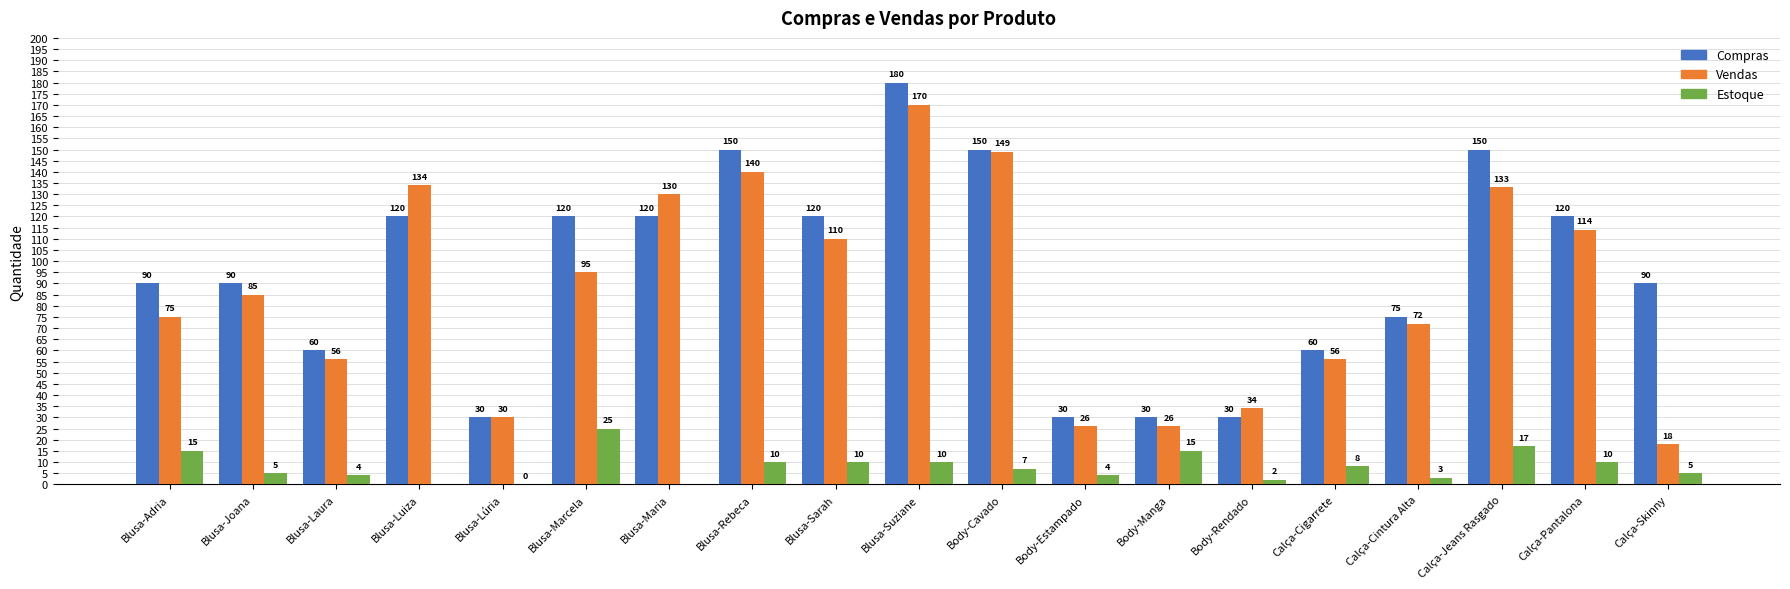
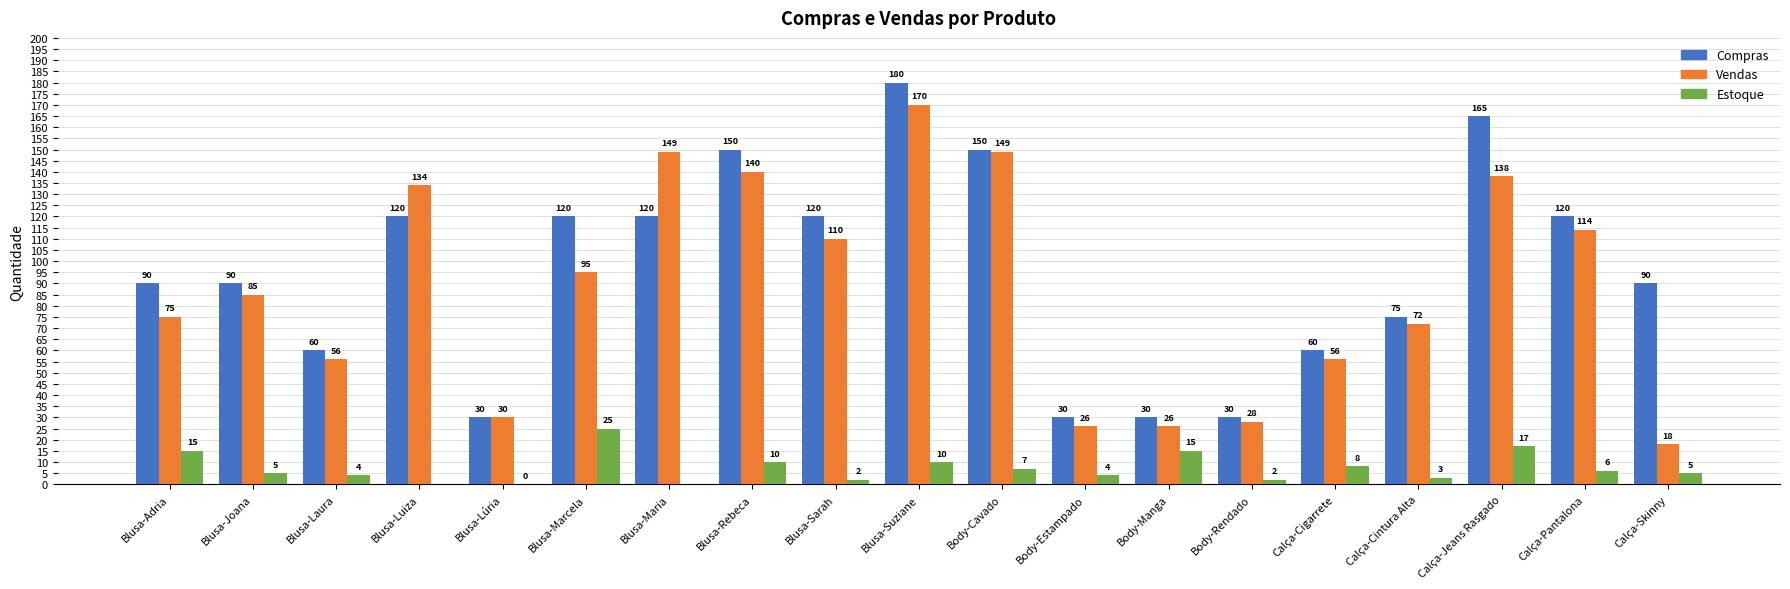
Vendas, Blusa-Maria: 130 -> 149
Estoque, Blusa-Sarah: 10 -> 2
Vendas, Body-Rendado: 34 -> 28
Compras, Calça-Jeans Rasgado: 150 -> 165
Vendas, Calça-Jeans Rasgado: 133 -> 138
Estoque, Calça-Pantalona: 10 -> 6
